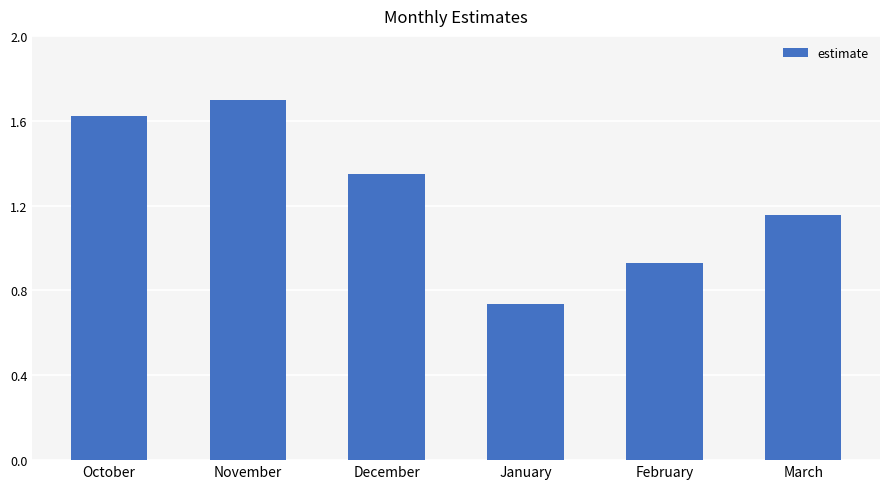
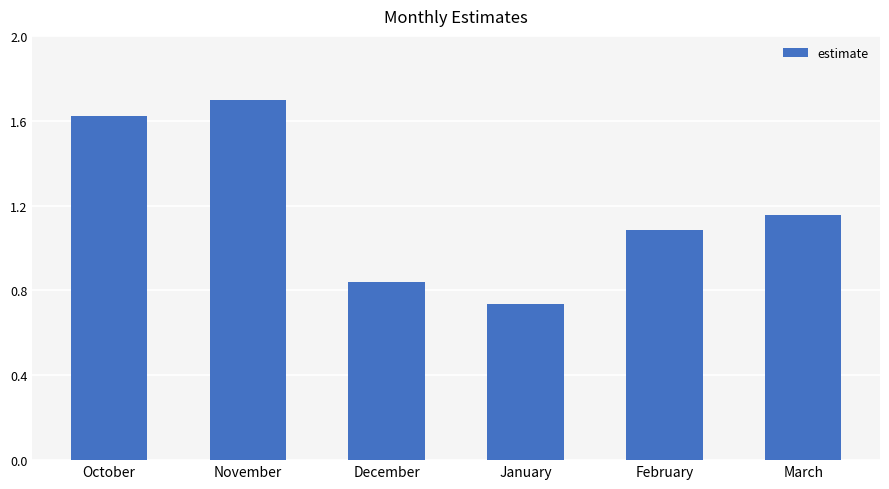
December: 1.35 -> 0.84
February: 0.93 -> 1.08
